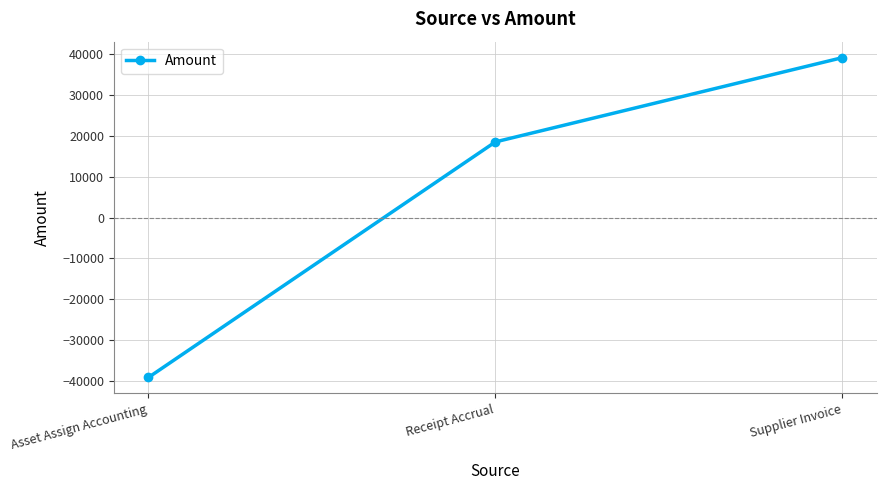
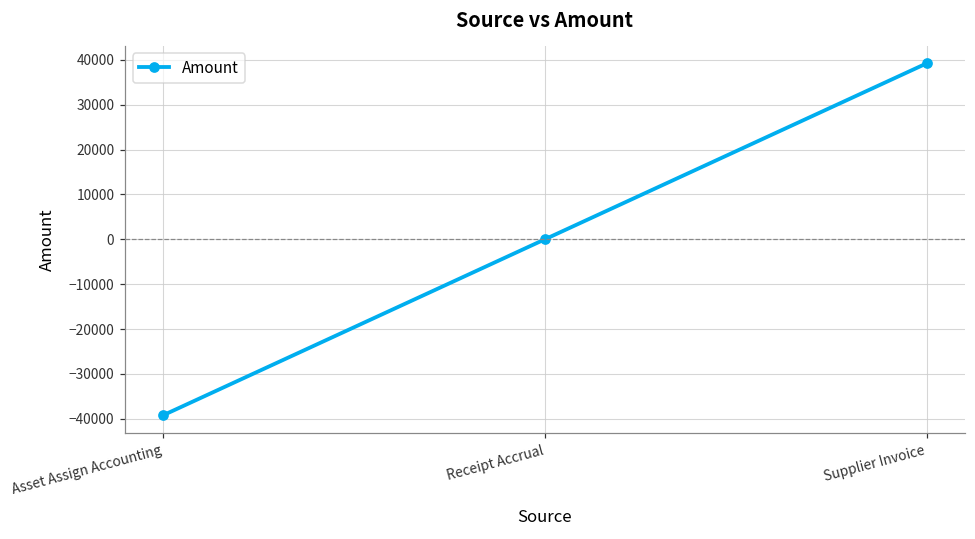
Receipt Accrual: 19000 -> 0
